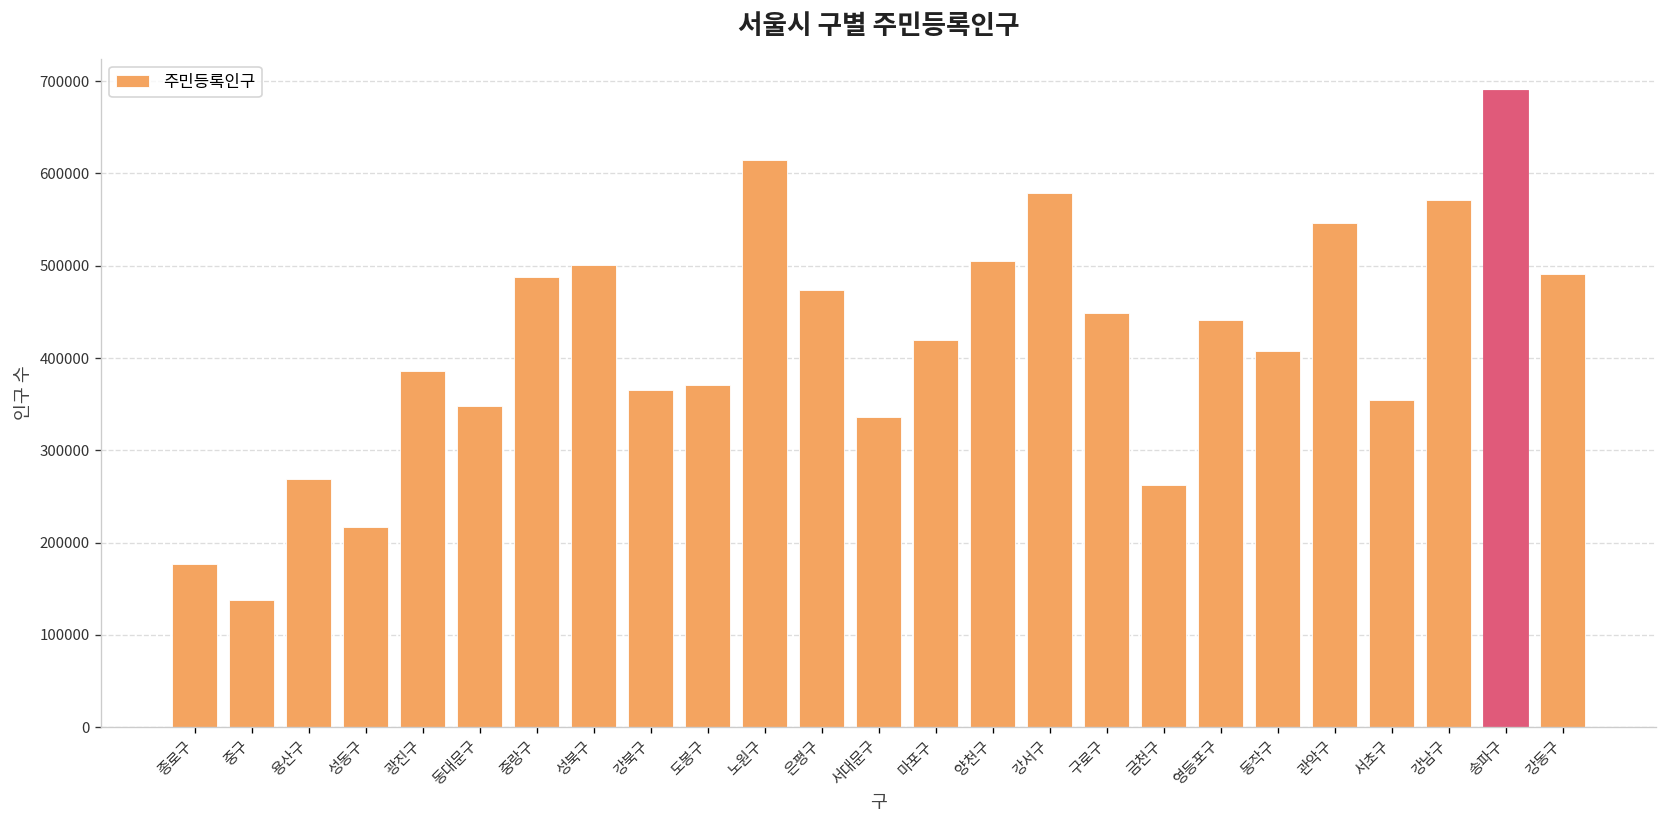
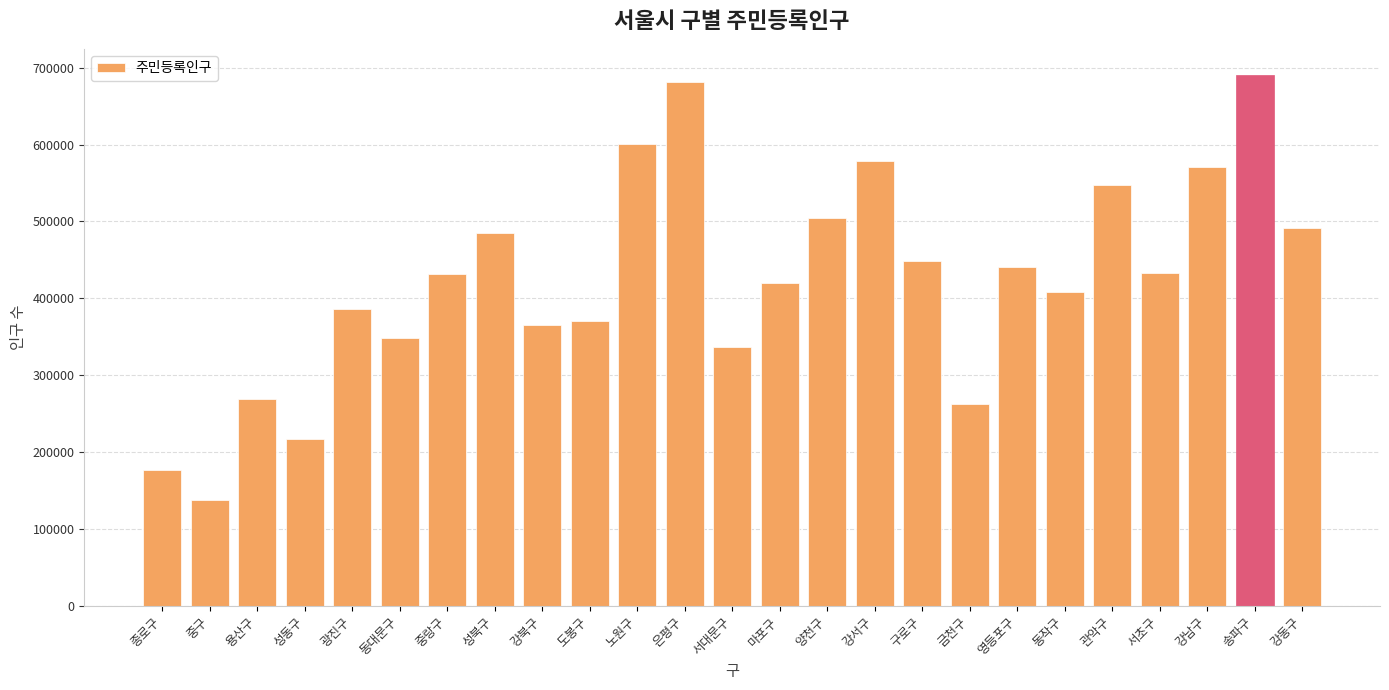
중랑구: 490000 -> 430000
성북구: 500000 -> 480000
노원구: 610000 -> 600000
은평구: 470000 -> 680000
서초구: 350000 -> 430000
